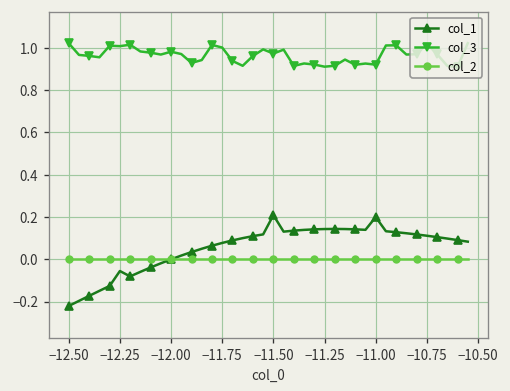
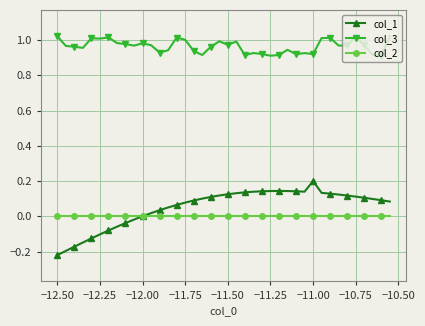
col_1, −12.25: -0.06 -> -0.10
col_1, −11.50: 0.21 -> 0.12
